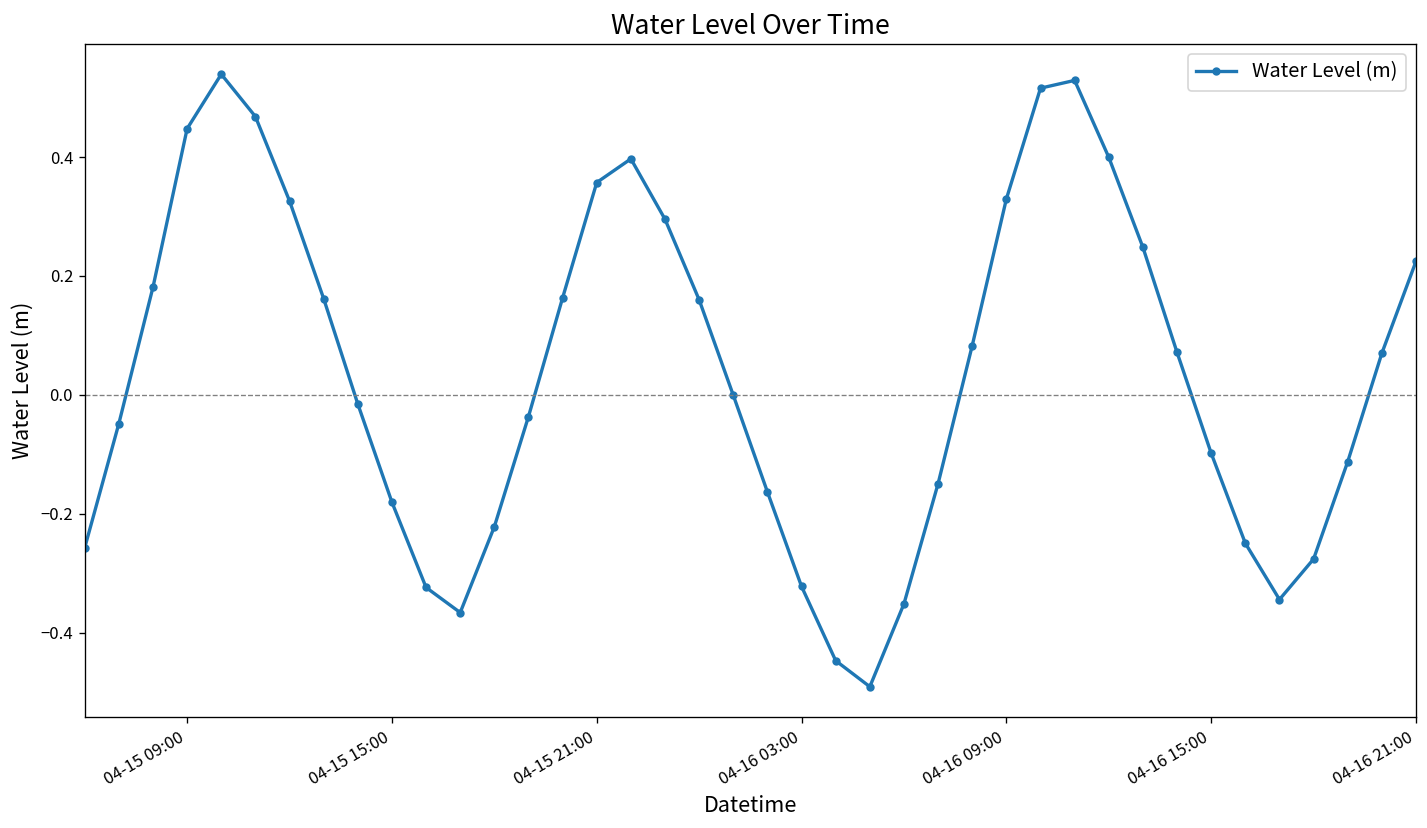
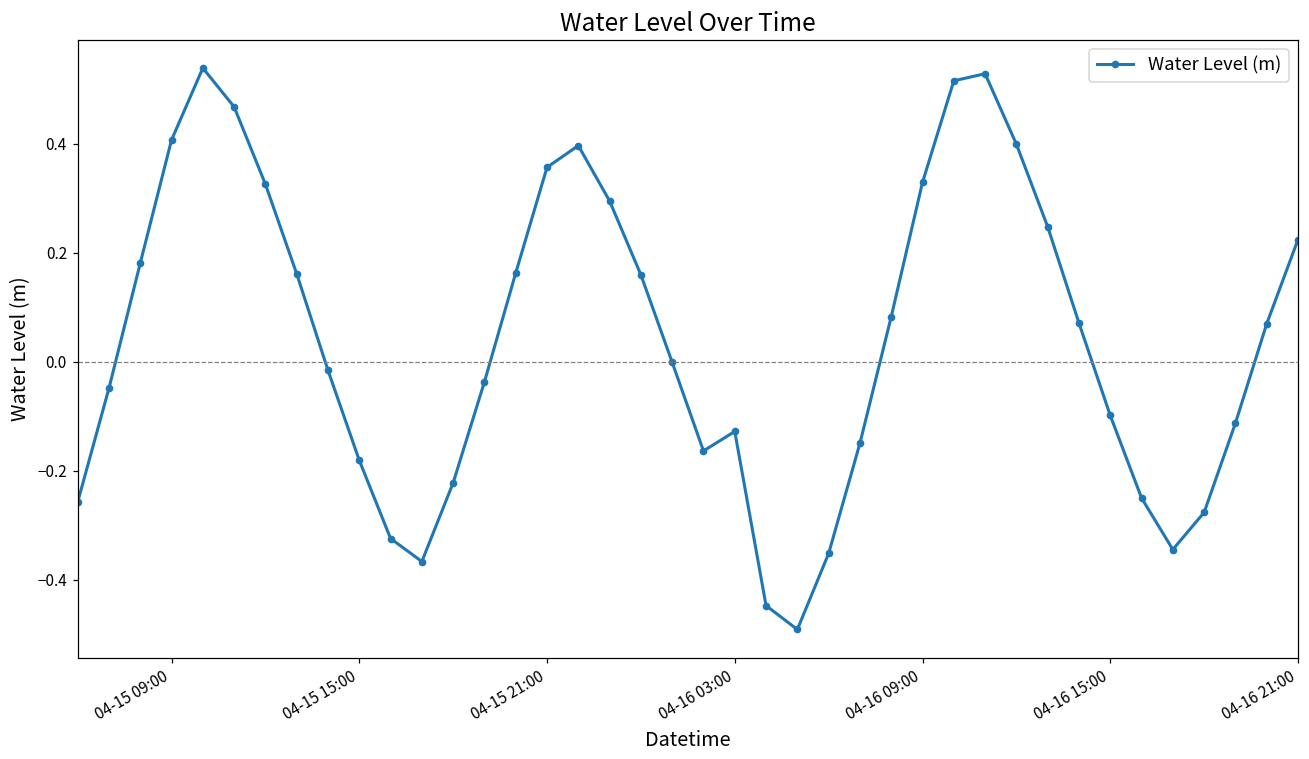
04-15 09:00: 0.45 -> 0.41
04-16 03:00: -0.32 -> -0.13
